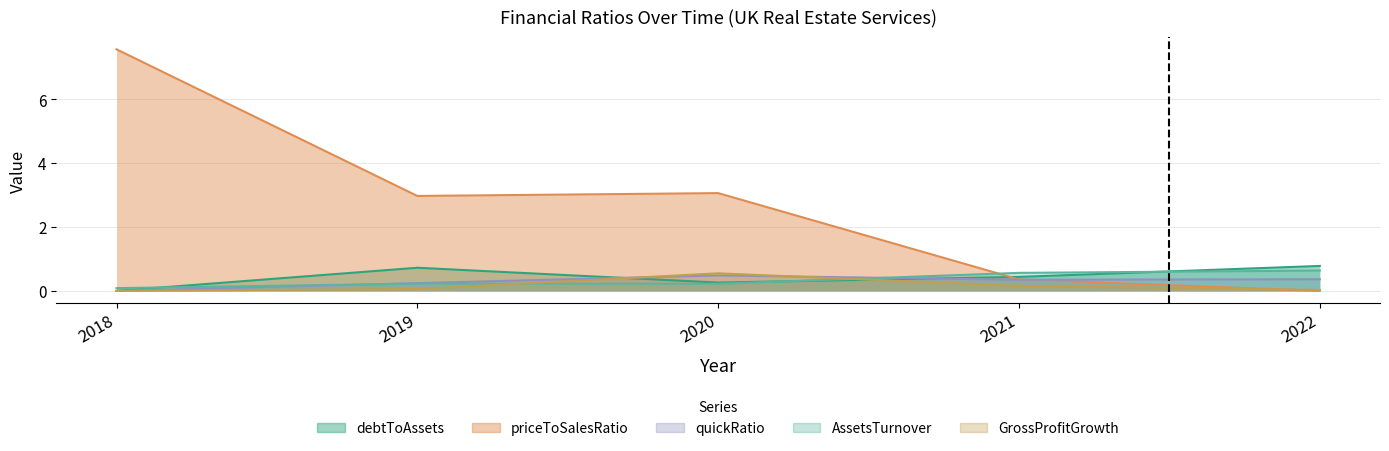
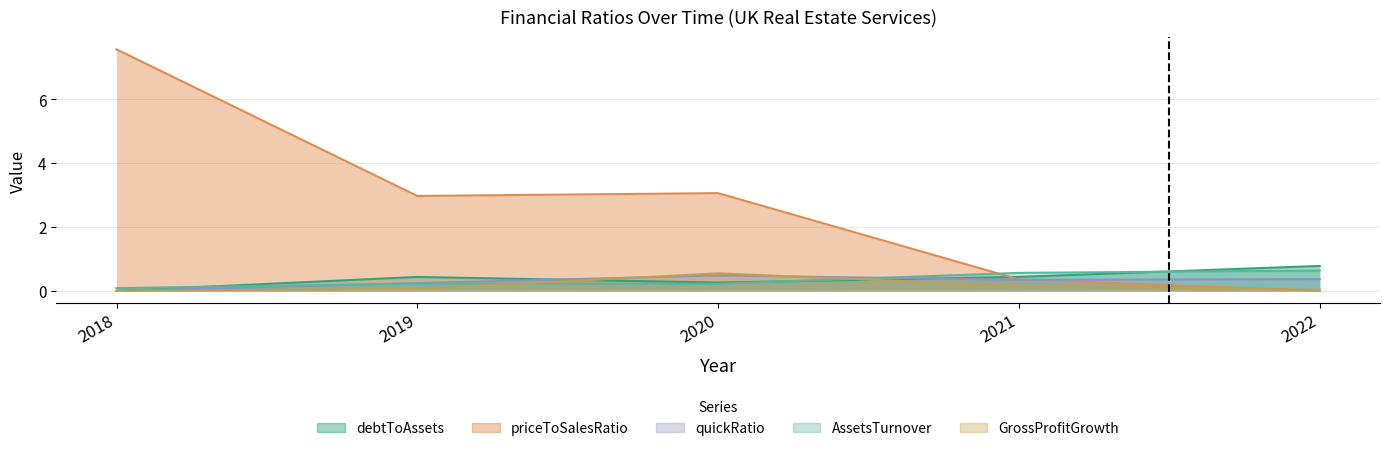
debtToAssets, 2019: 0.7 -> 0.4
